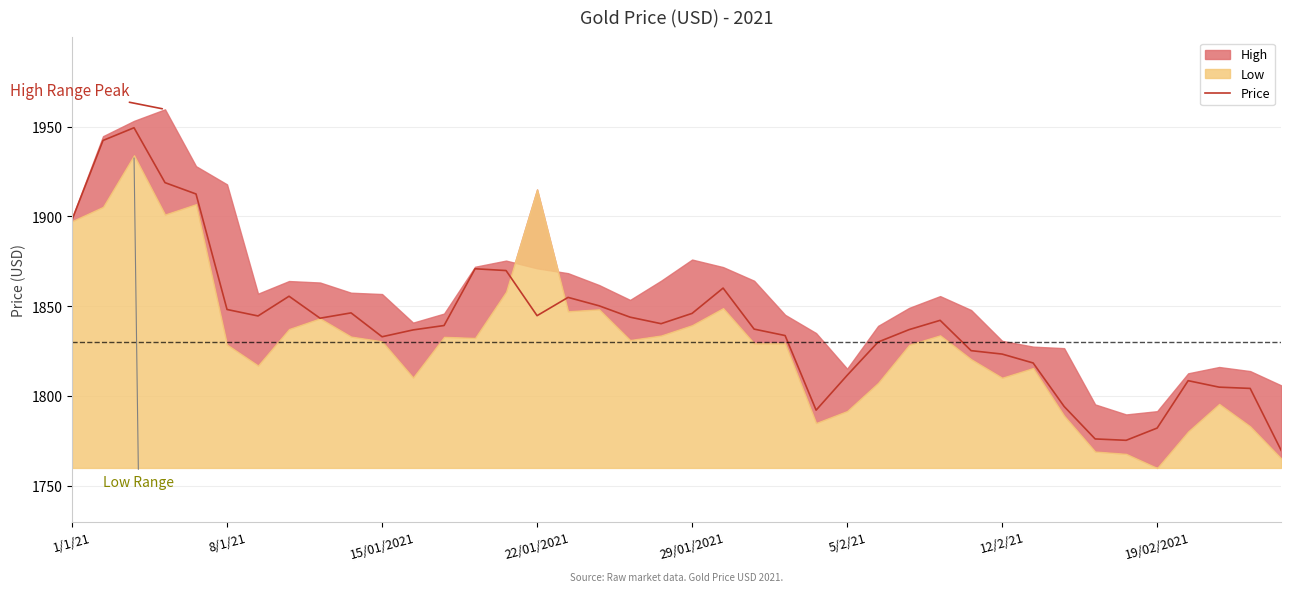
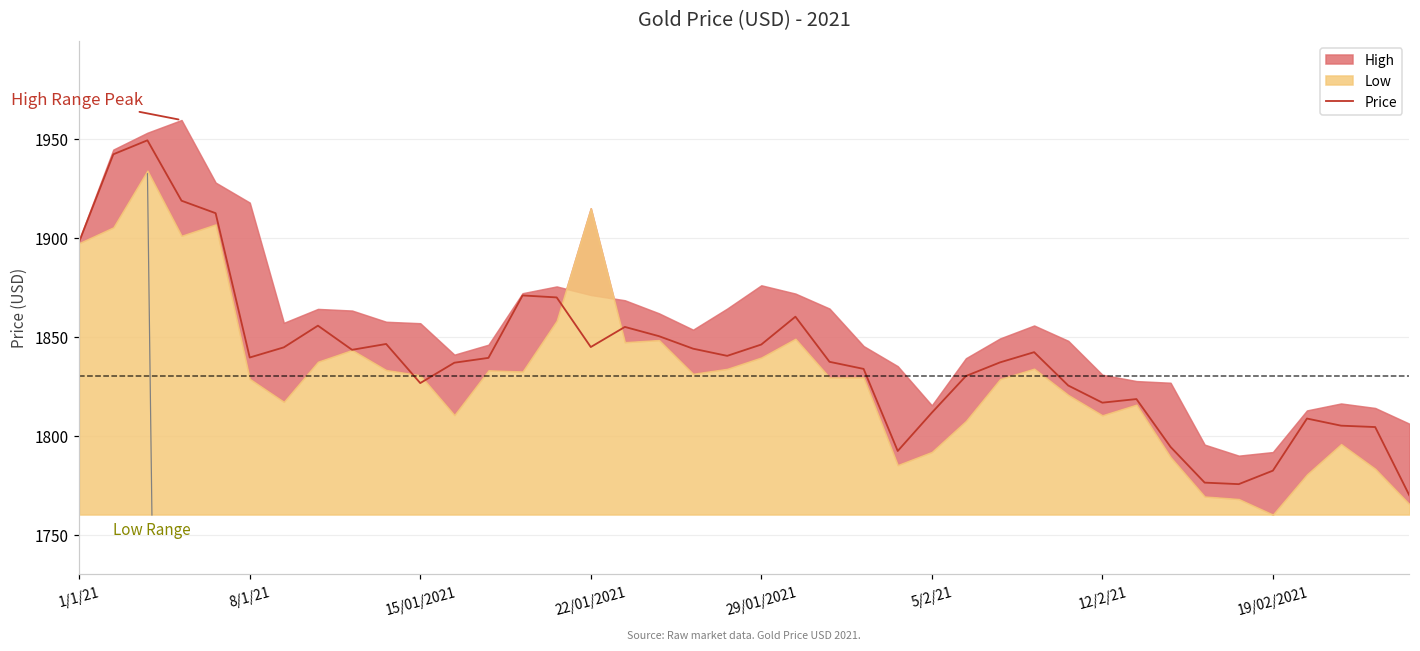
Price, 8/1/21: 1848 -> 1840
Price, 15/01/2021: 1833 -> 1827
Price, 12/2/21: 1823 -> 1817
